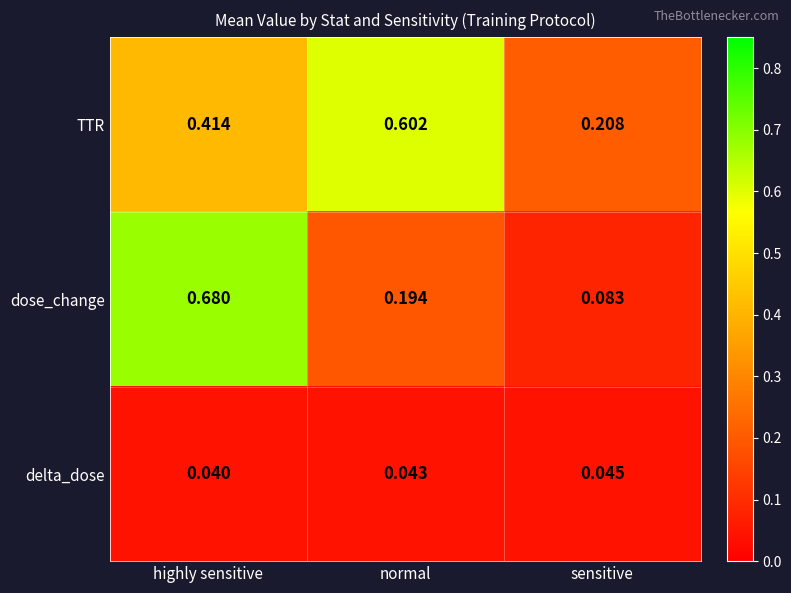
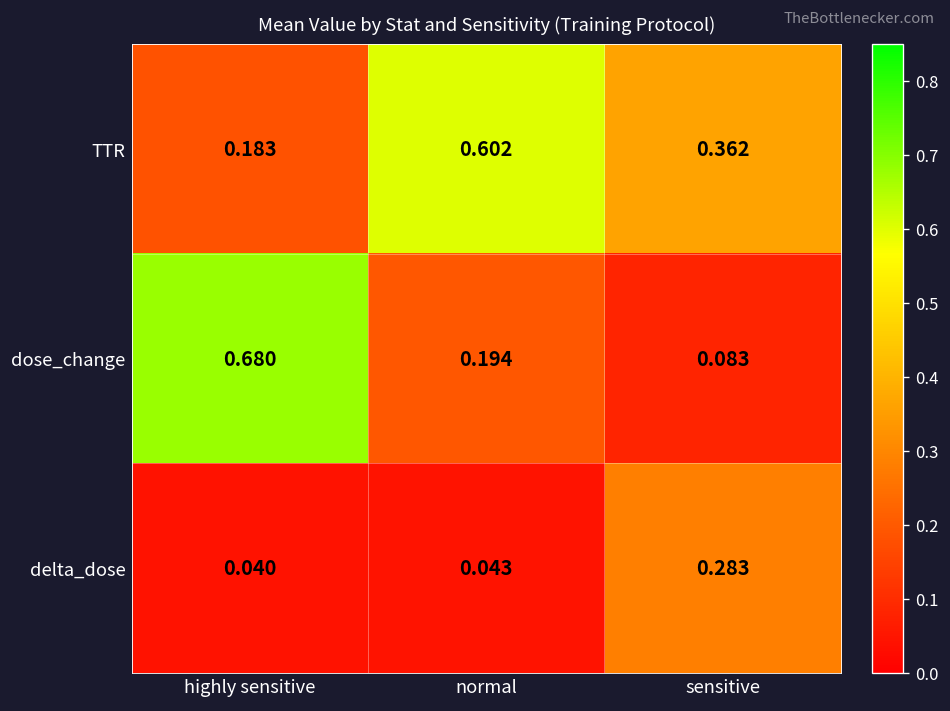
TTR, highly sensitive: 0.414 -> 0.183
TTR, sensitive: 0.208 -> 0.362
delta_dose, sensitive: 0.045 -> 0.283
